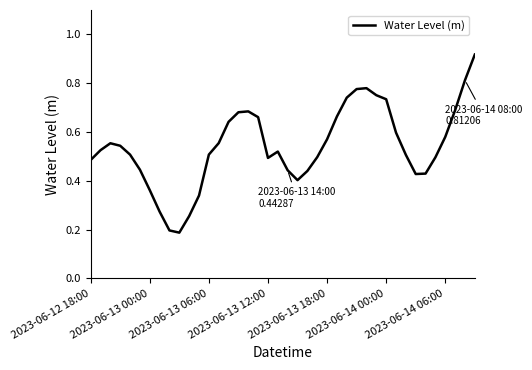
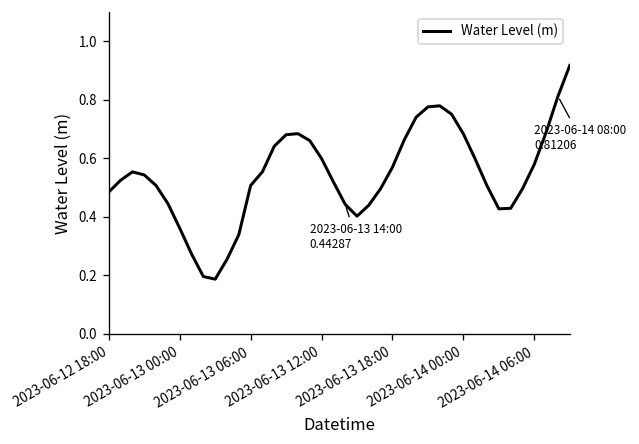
2023-06-13 12:00: 0.49 -> 0.60
2023-06-14 00:00: 0.73 -> 0.68
